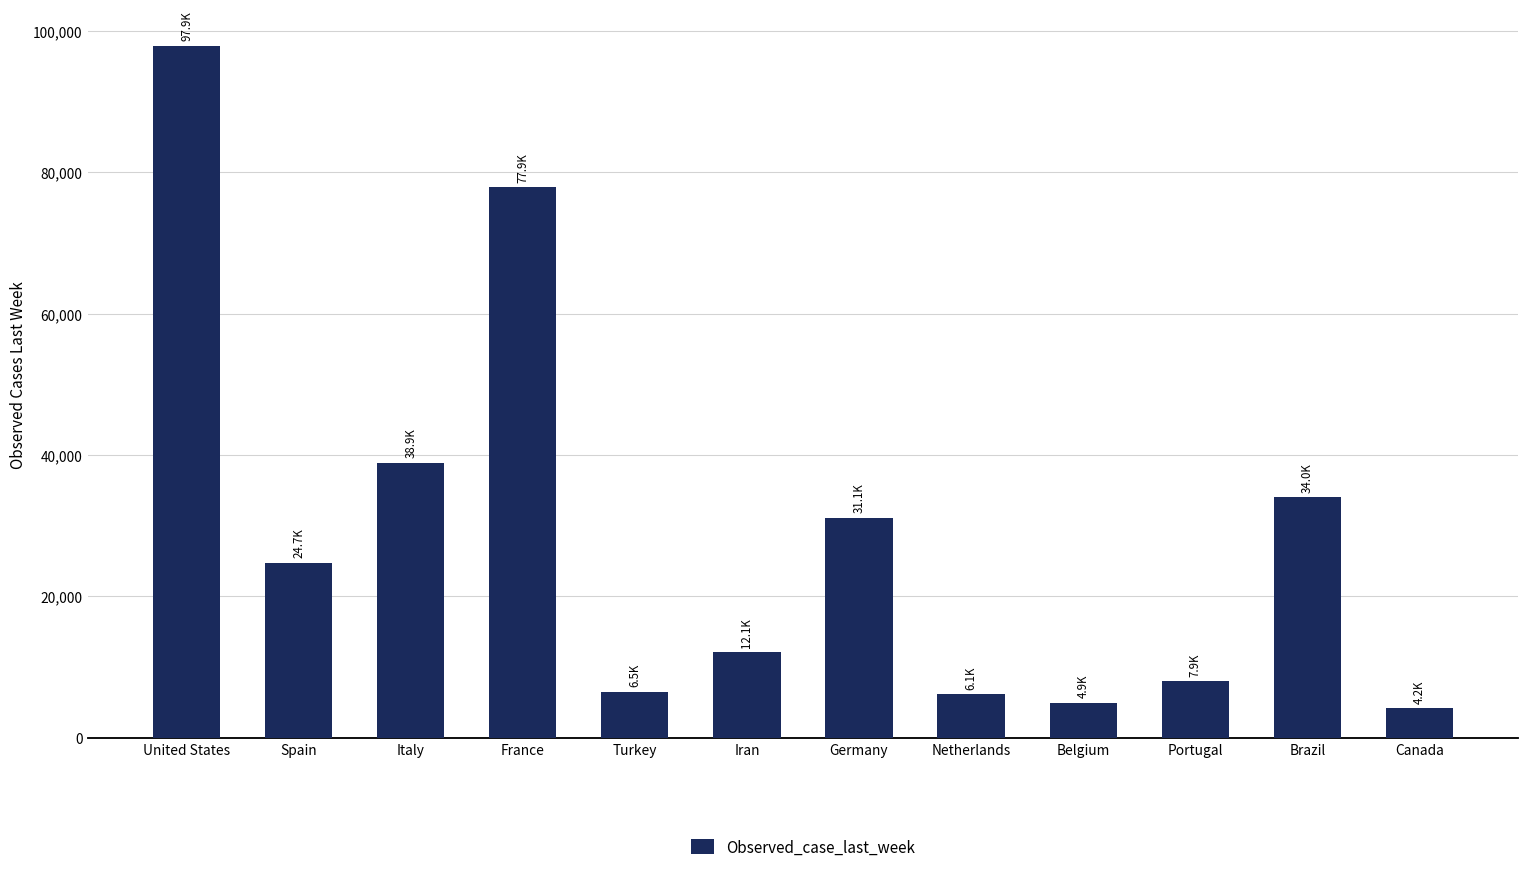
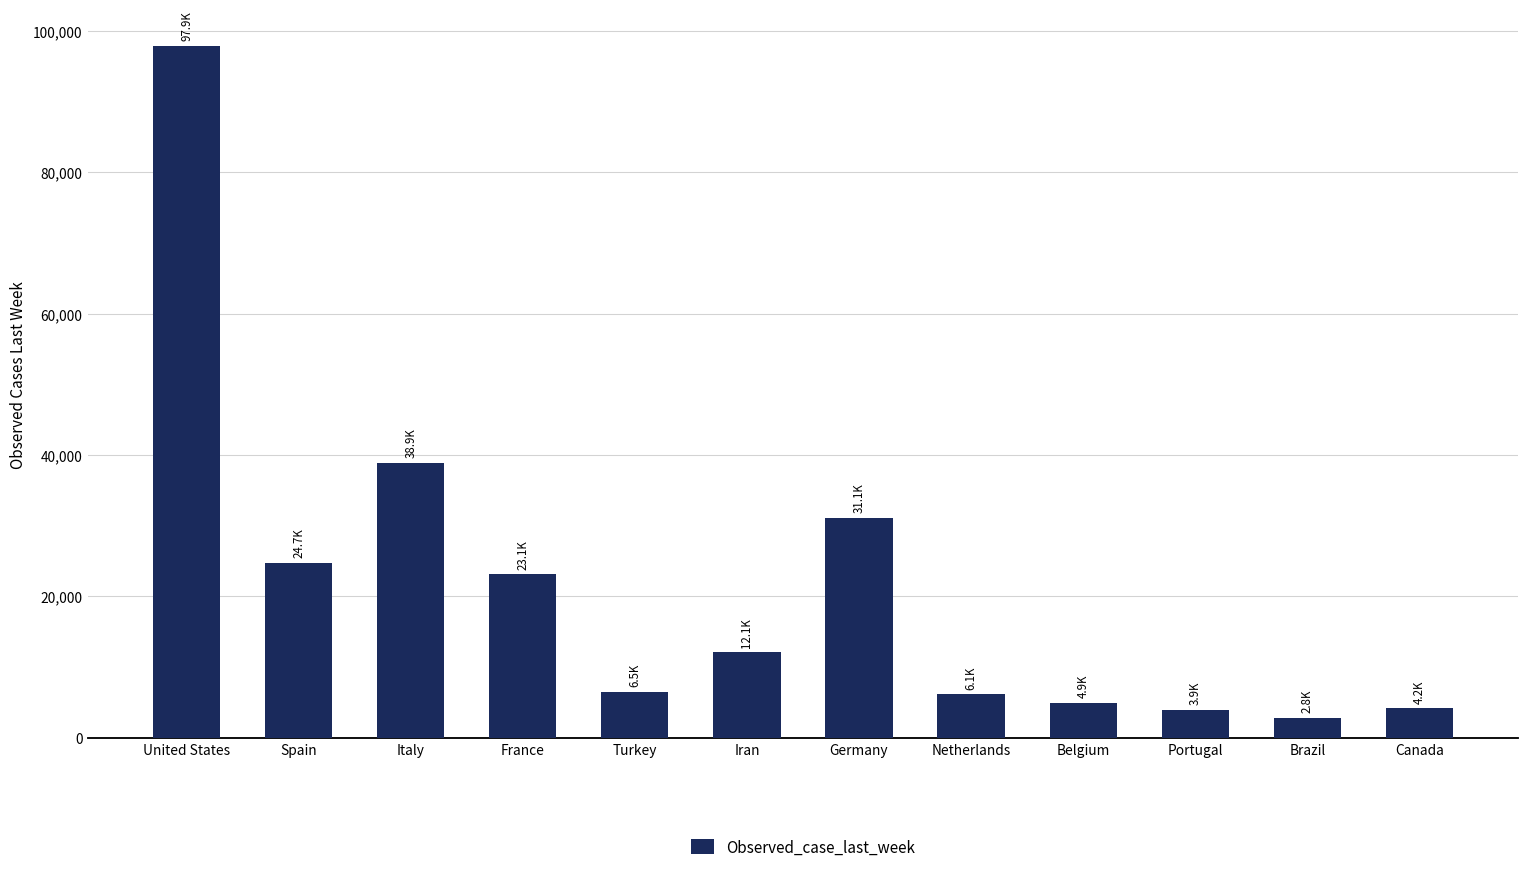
France: 77.9K -> 23.1K
Portugal: 7.9K -> 3.9K
Brazil: 34.0K -> 2.8K
